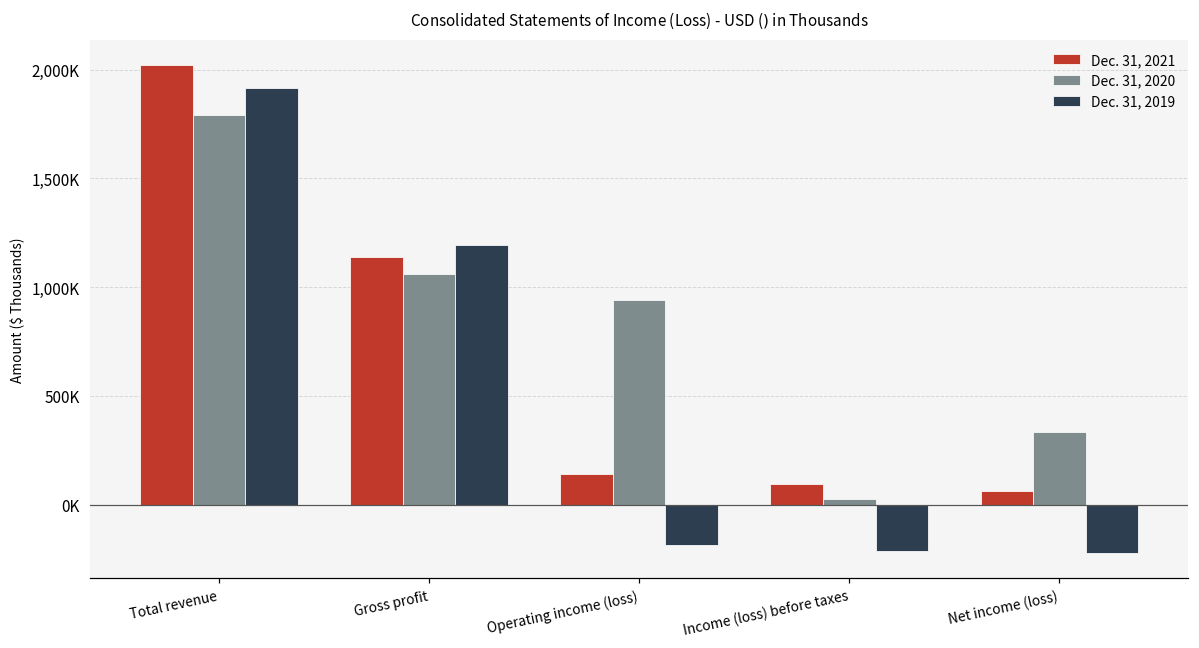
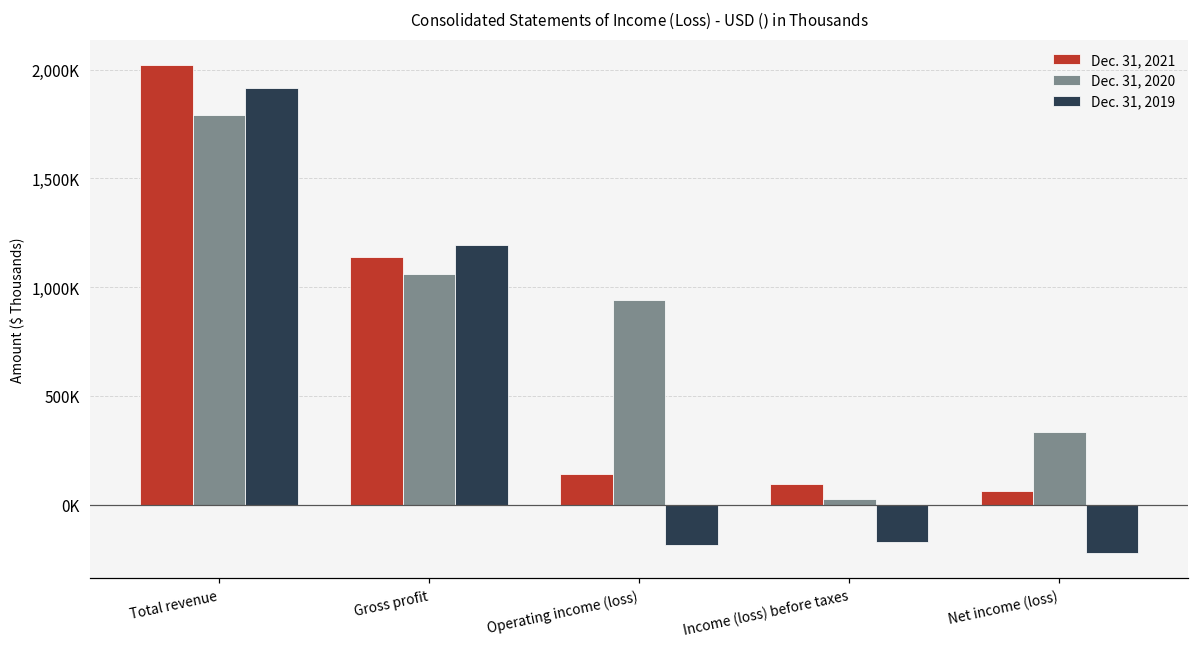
Dec. 31, 2019, Income (loss) before taxes: -220,000 -> -170,000
